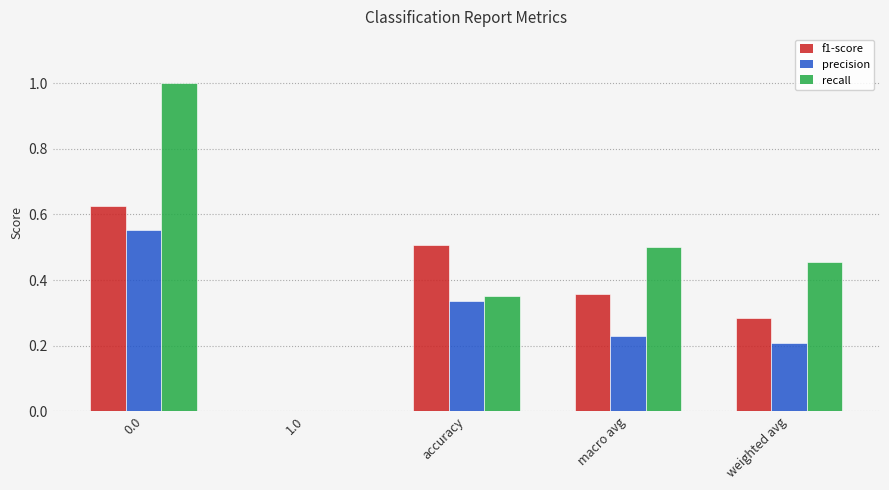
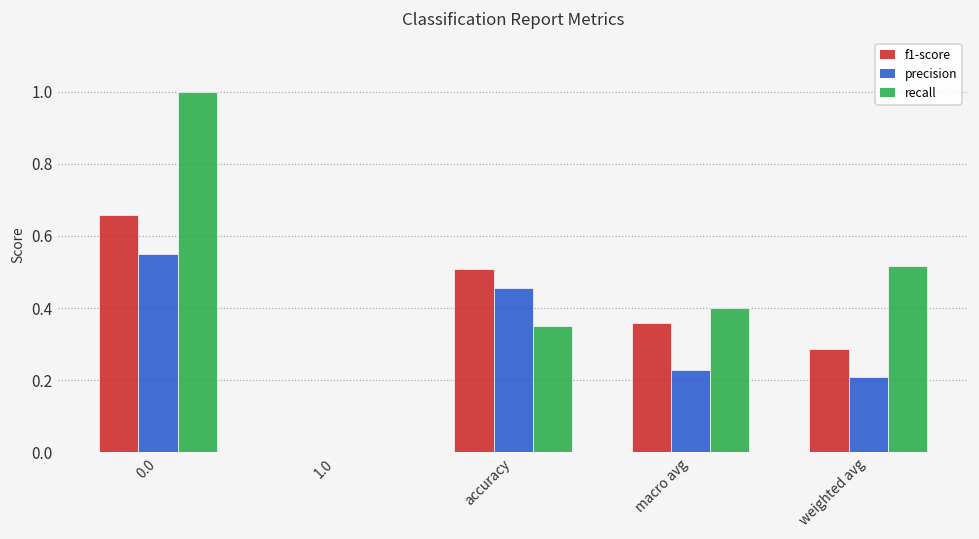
f1-score, 0.0: 0.63 -> 0.66
precision, accuracy: 0.34 -> 0.46
recall, macro avg: 0.5 -> 0.4
recall, weighted avg: 0.46 -> 0.52
